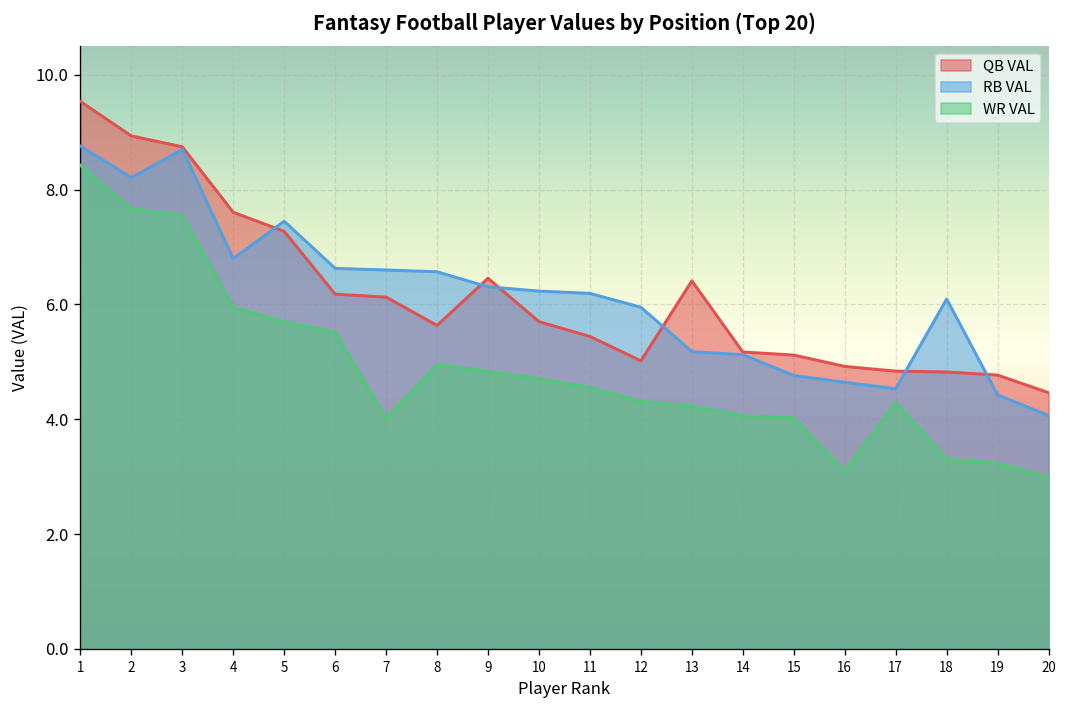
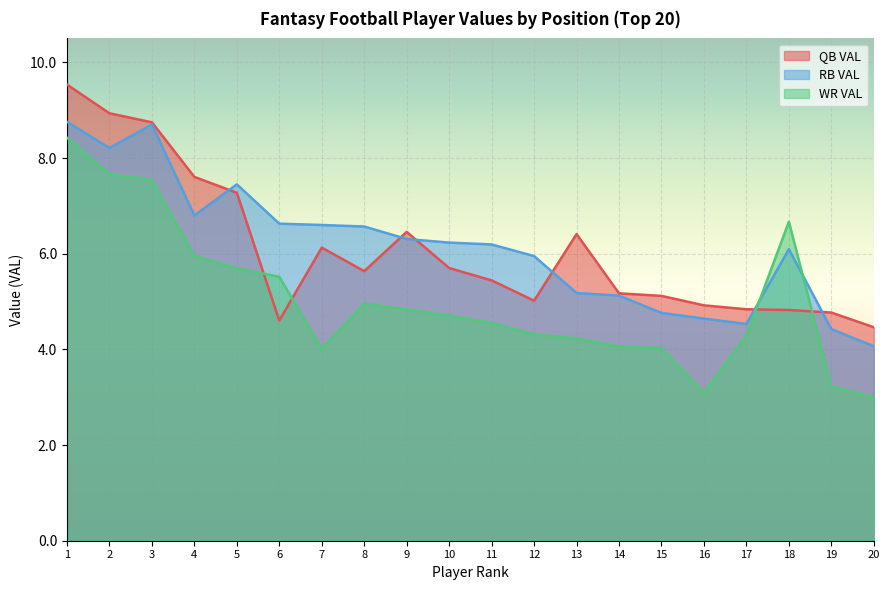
QB VAL, 6: 6.2 -> 4.6
WR VAL, 18: 3.3 -> 6.7
